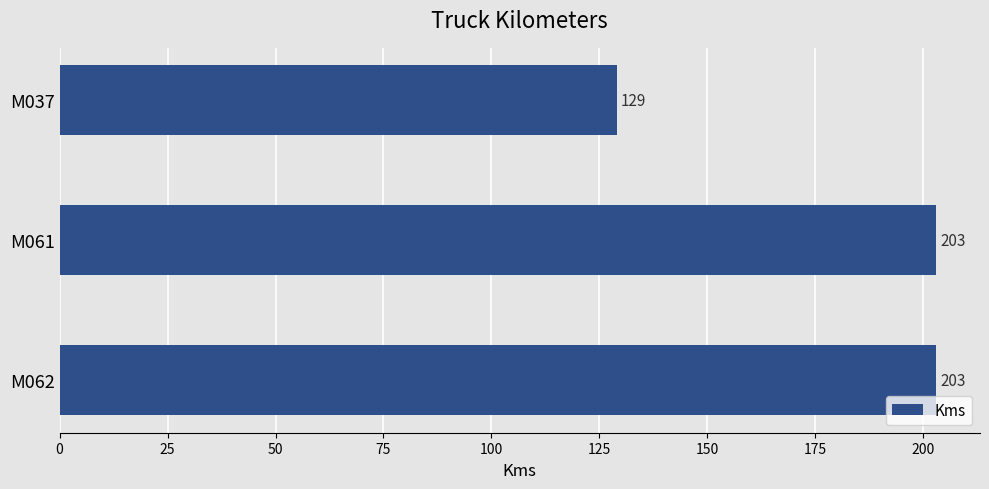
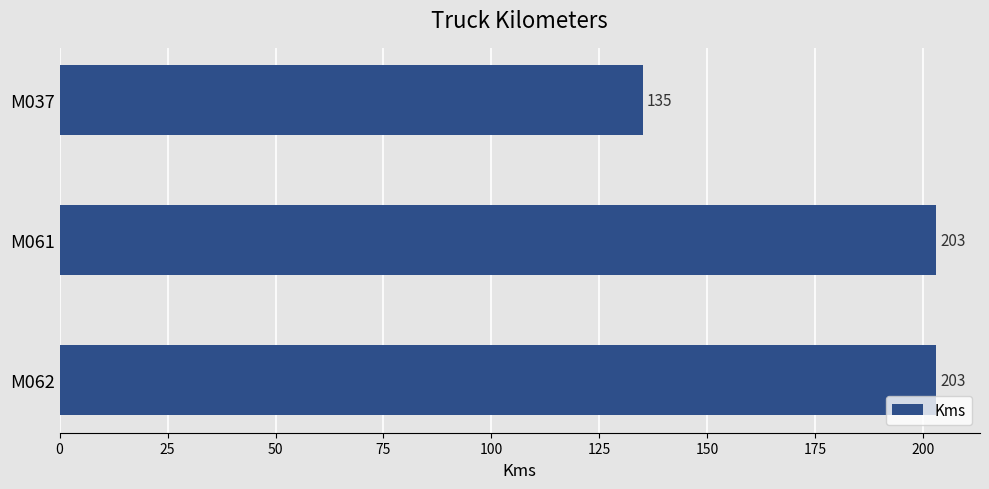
M037: 129 -> 135
